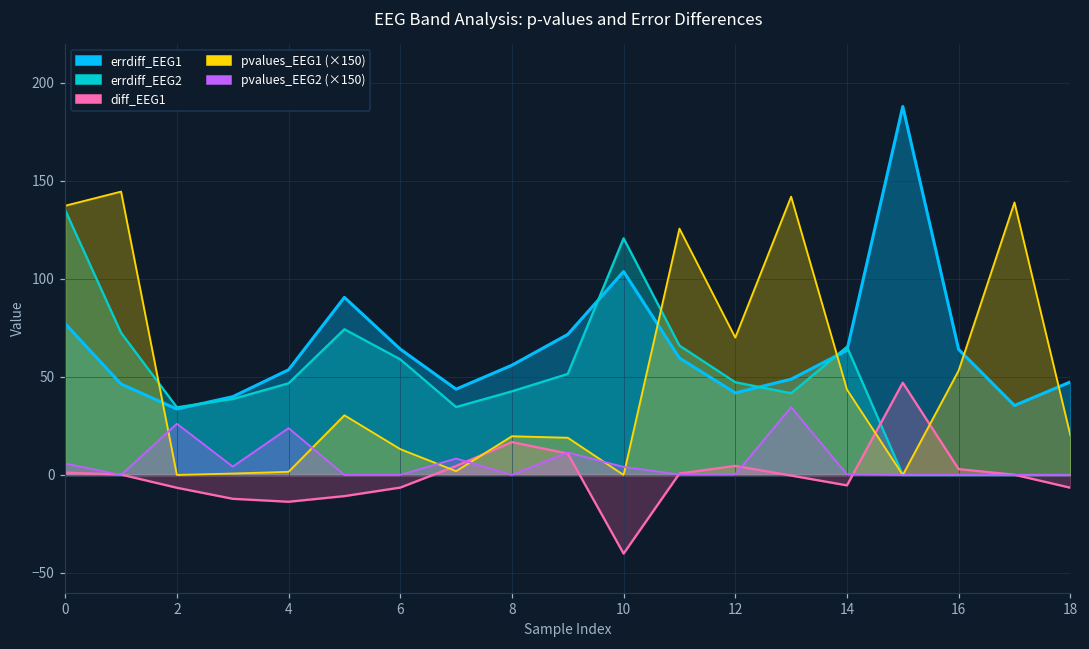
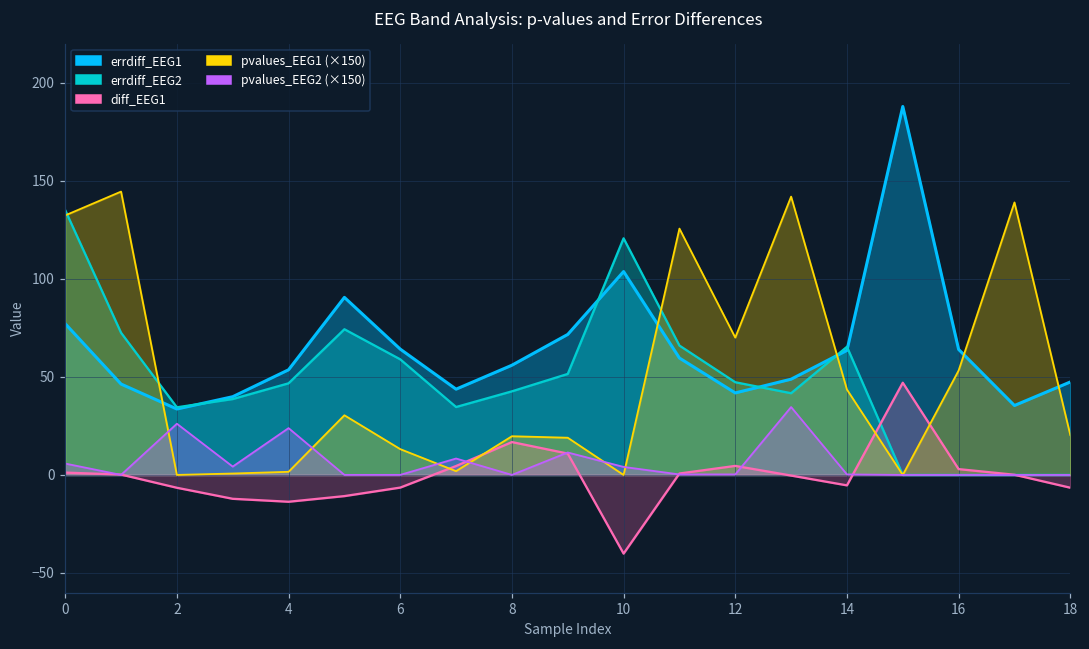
pvalues_EEG1 (×150), 0: 137 -> 132
